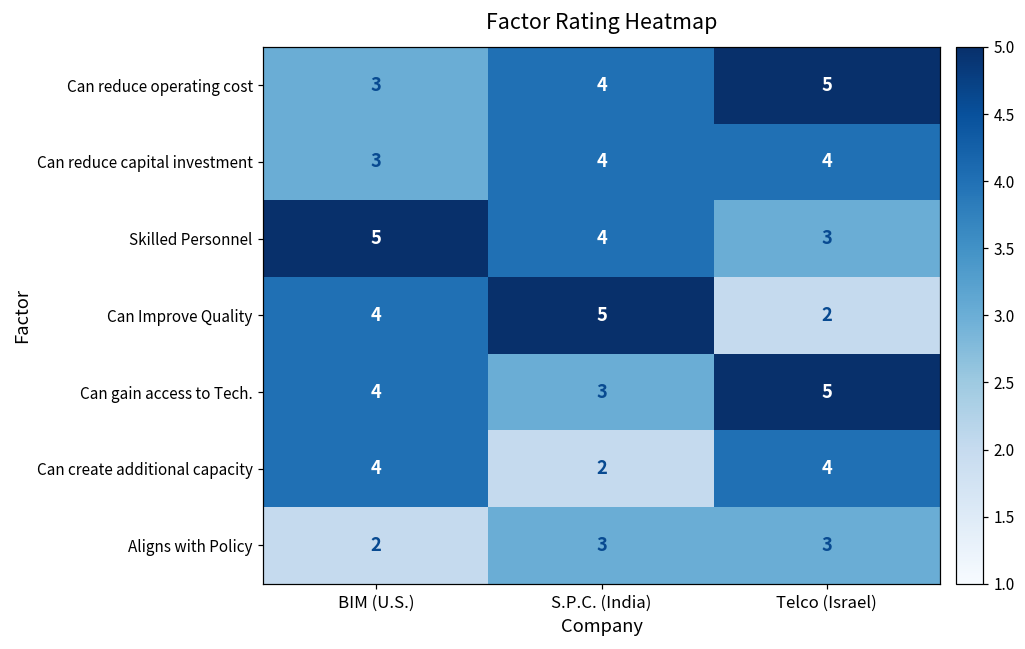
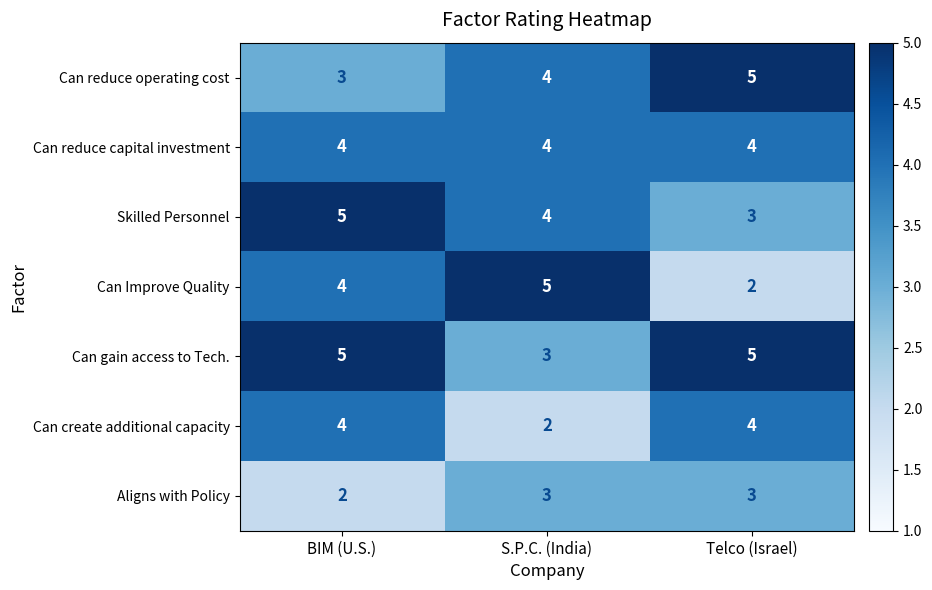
Can reduce capital investment, BIM (U.S.): 3 -> 4
Can gain access to Tech., BIM (U.S.): 4 -> 5
